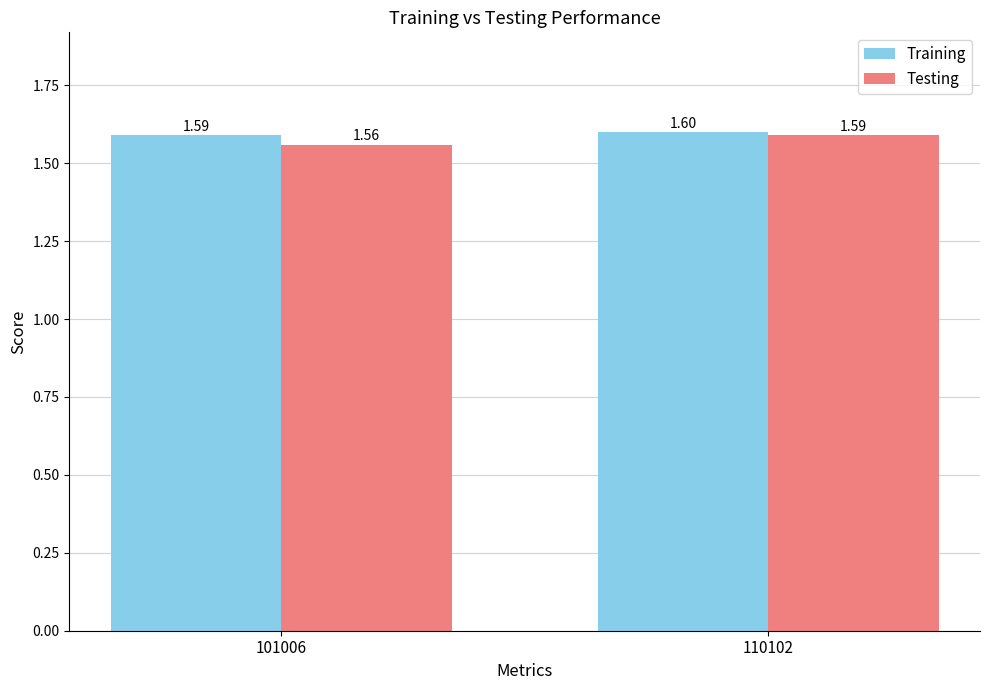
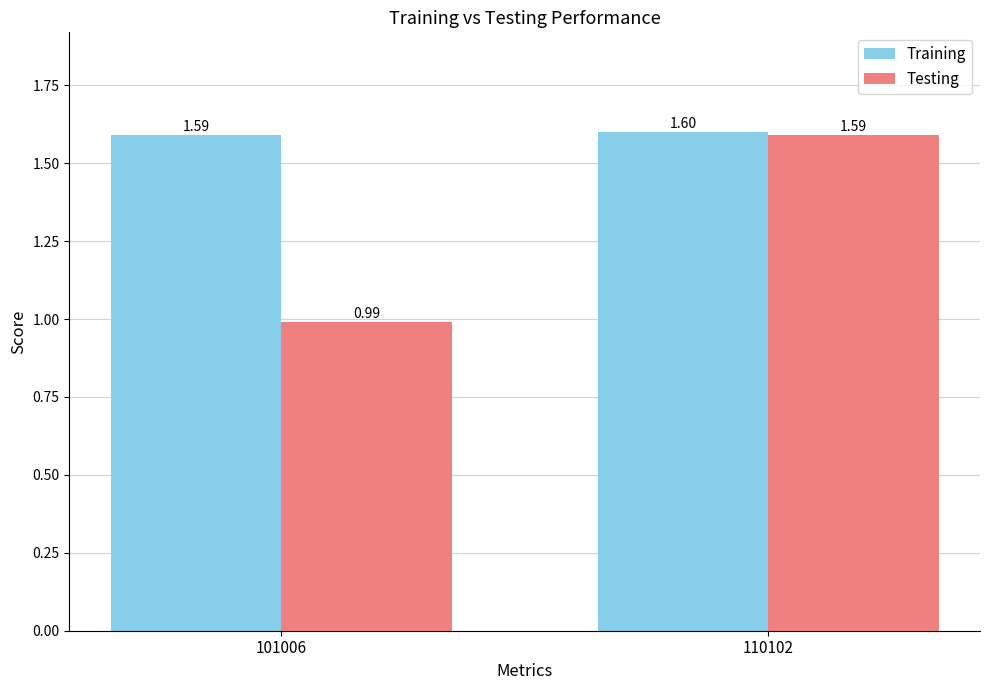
Testing, 101006: 1.56 -> 0.99
